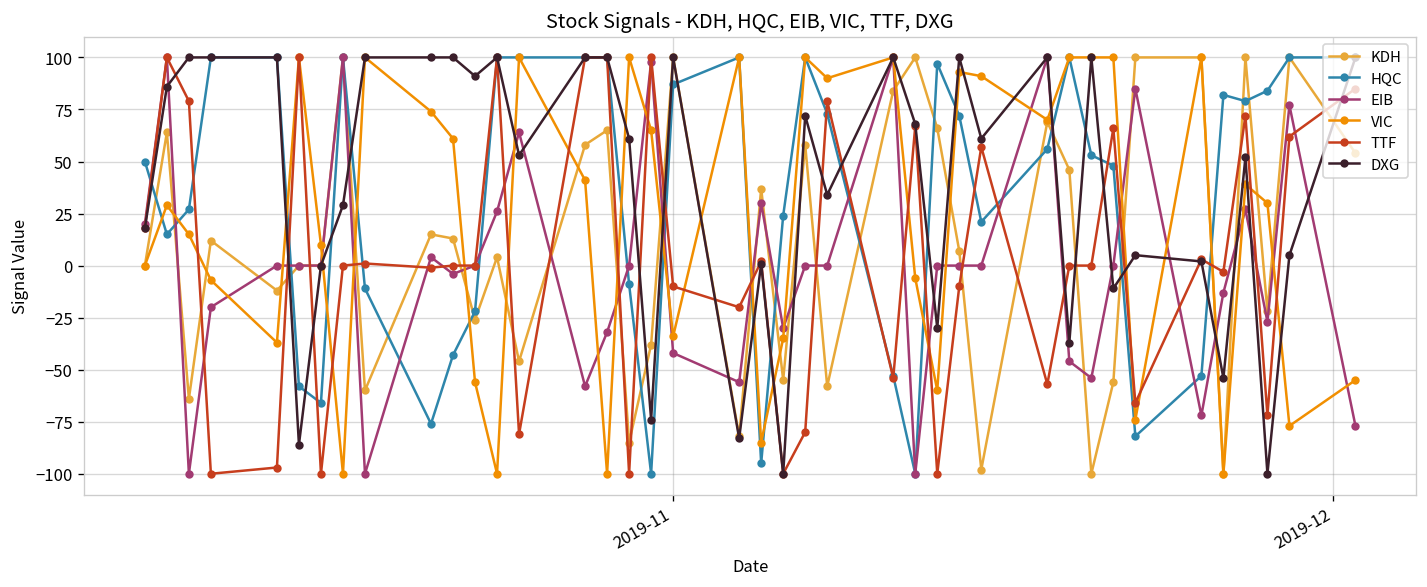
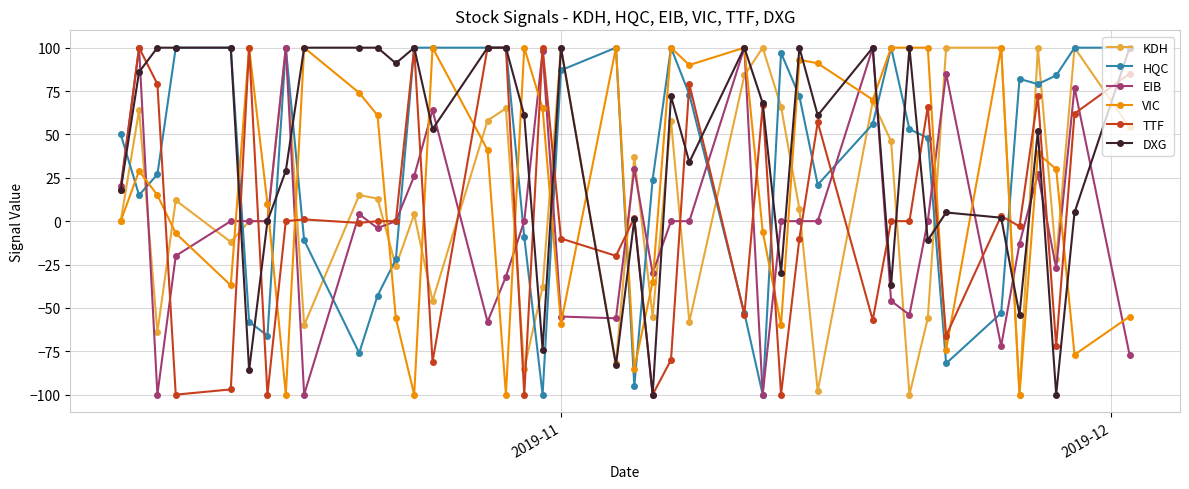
EIB, 2019-11: -42 -> -55
VIC, 2019-11: -34 -> -59
